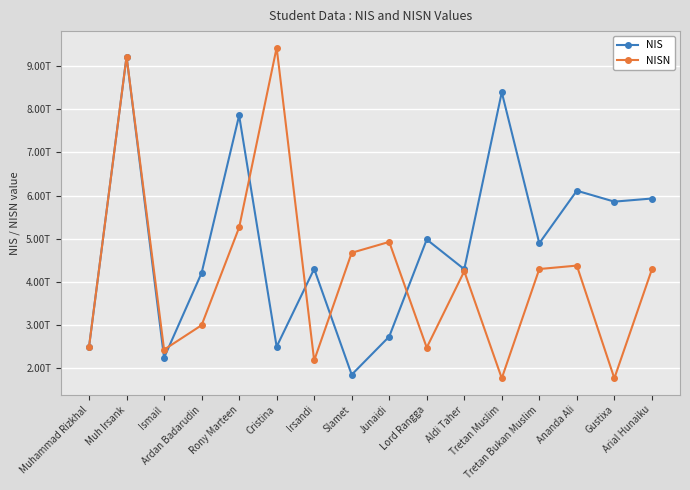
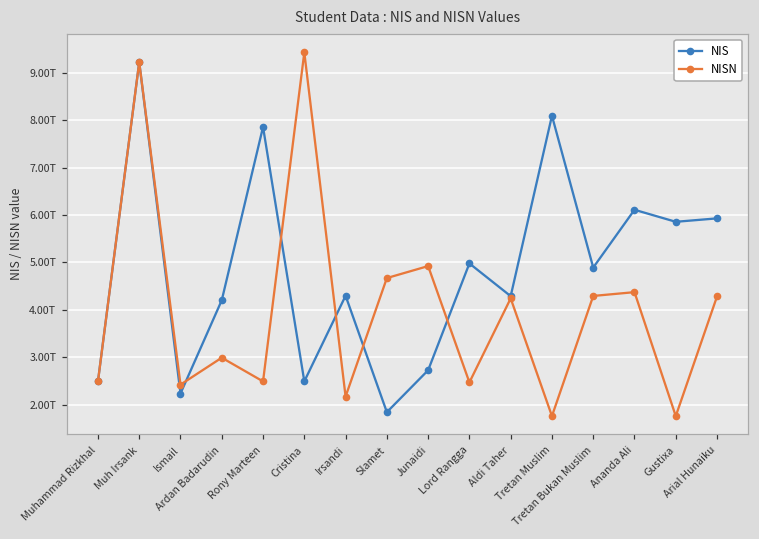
NISN, Rony Marteen: 5.3T -> 2.5T
NIS, Tretan Muslim: 8.4T -> 8.1T
